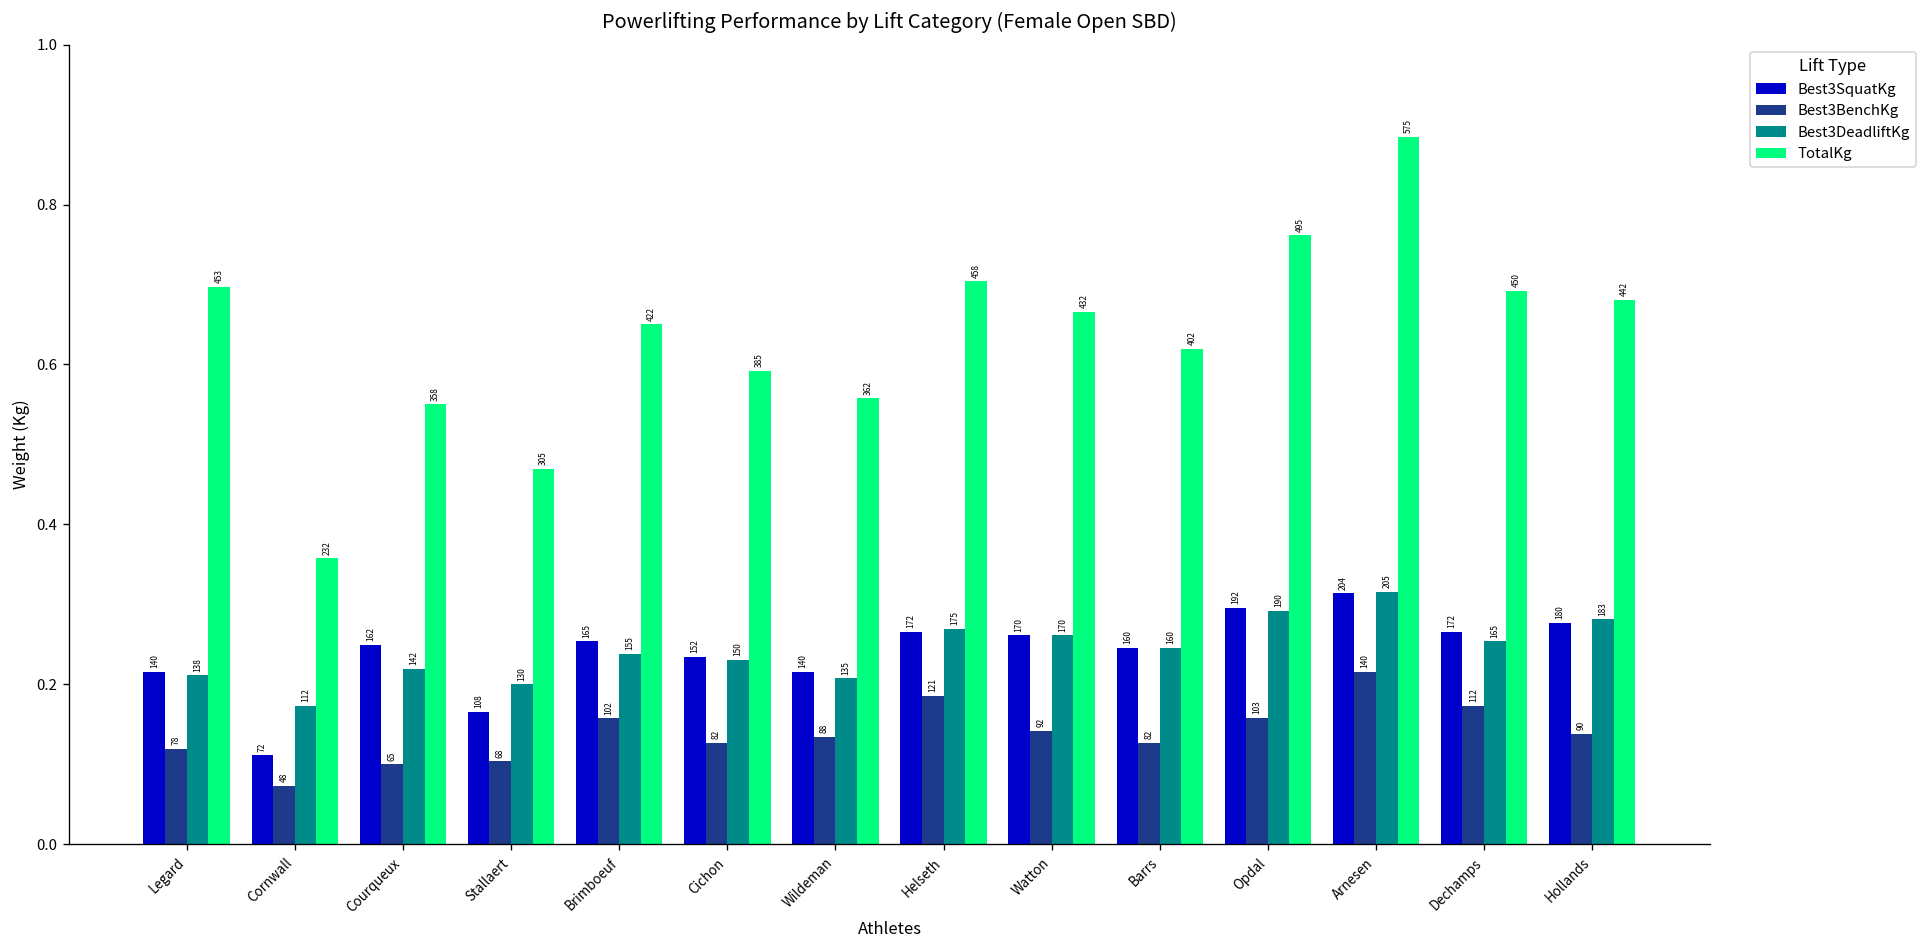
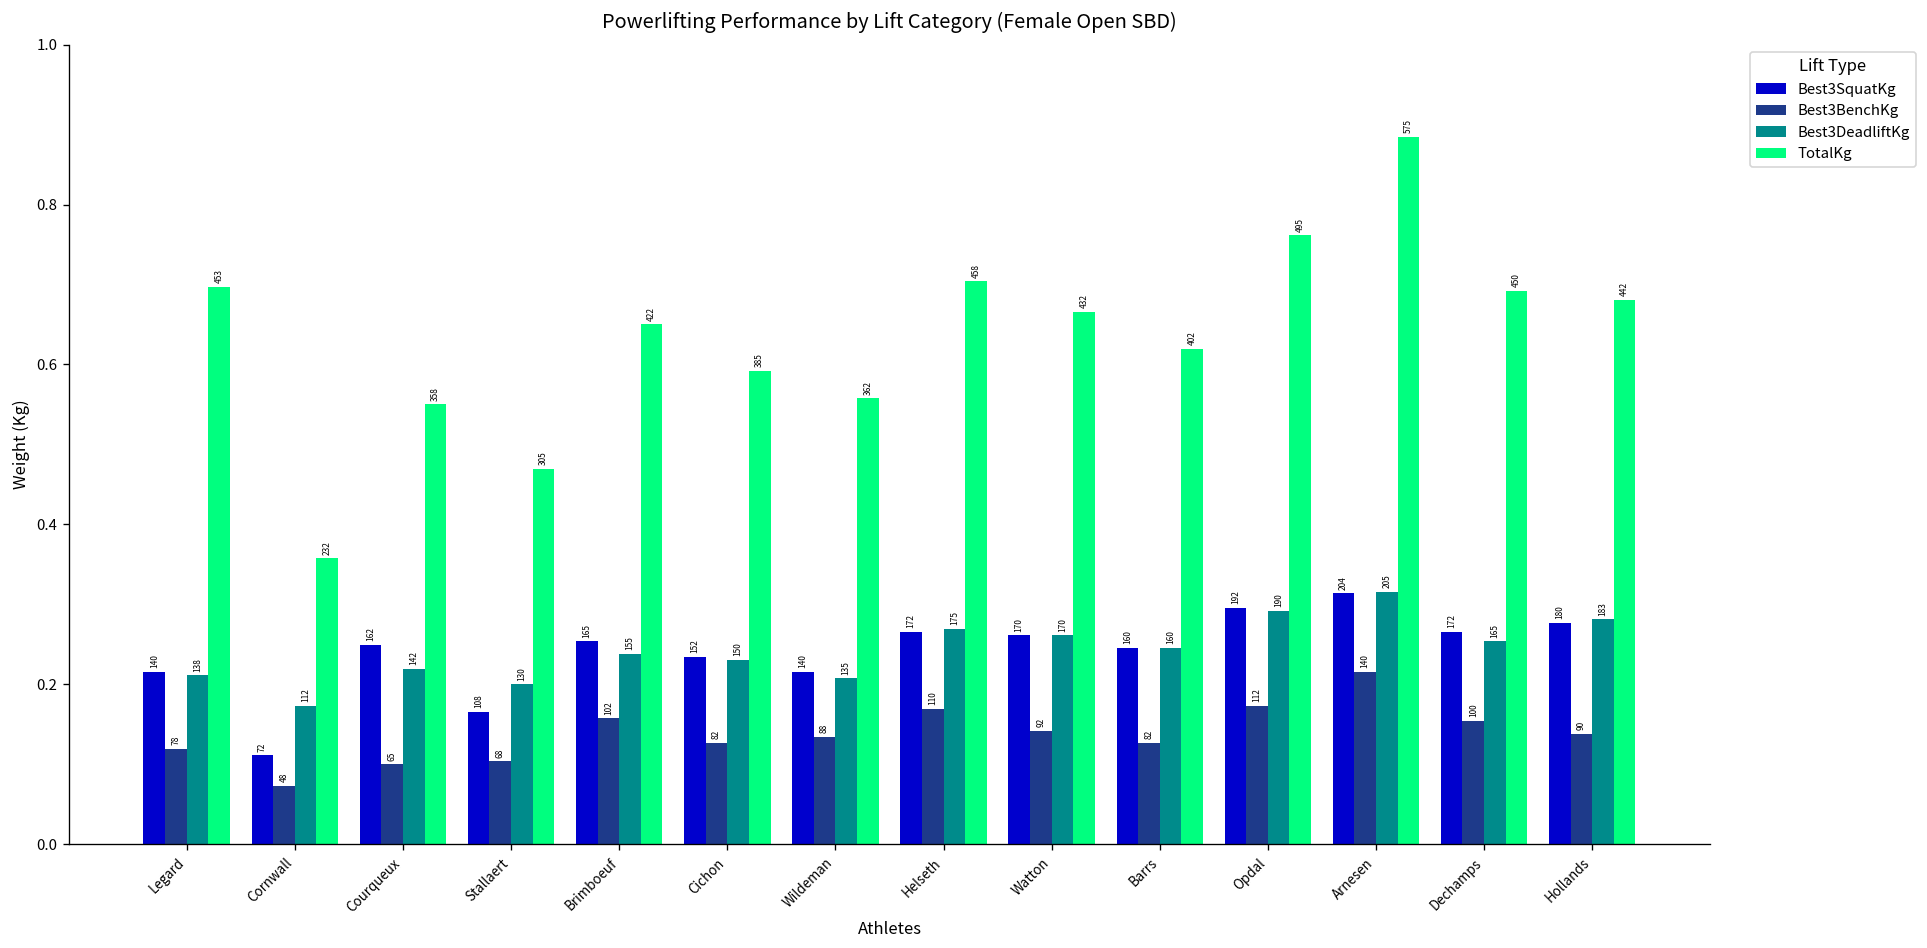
Best3BenchKg, Helseth: 121 -> 110
Best3BenchKg, Opdal: 103 -> 112
Best3BenchKg, Dechamps: 112 -> 100
